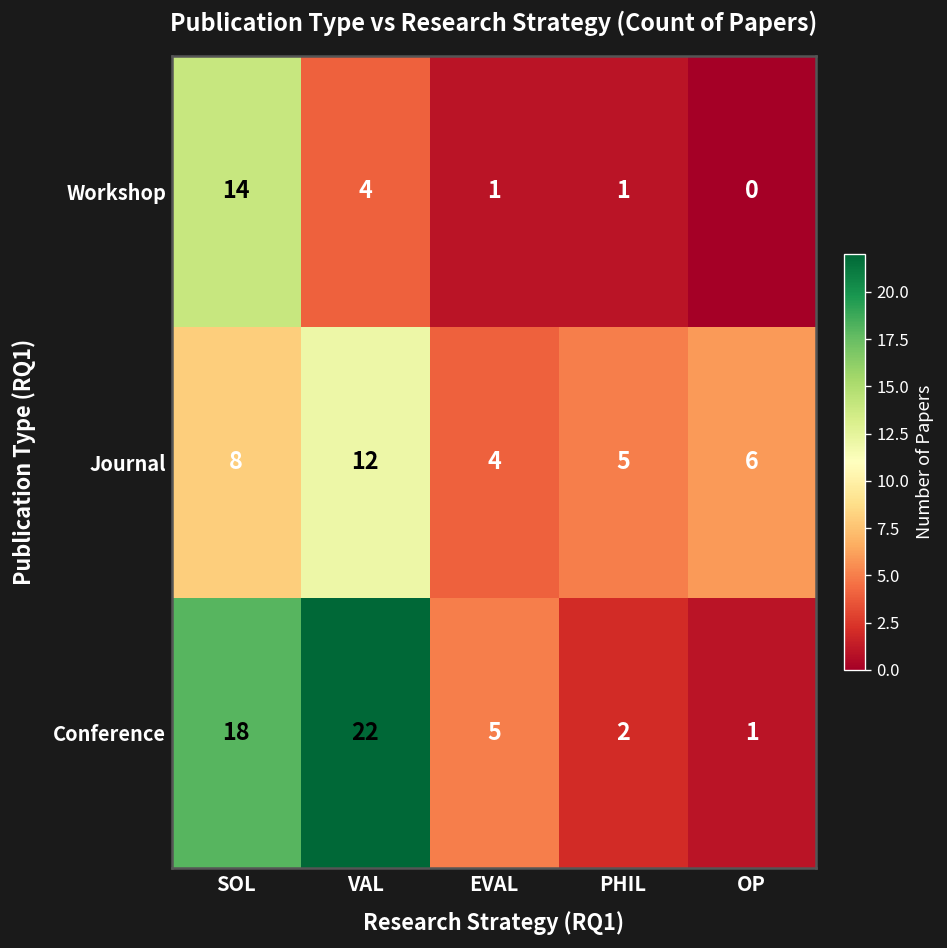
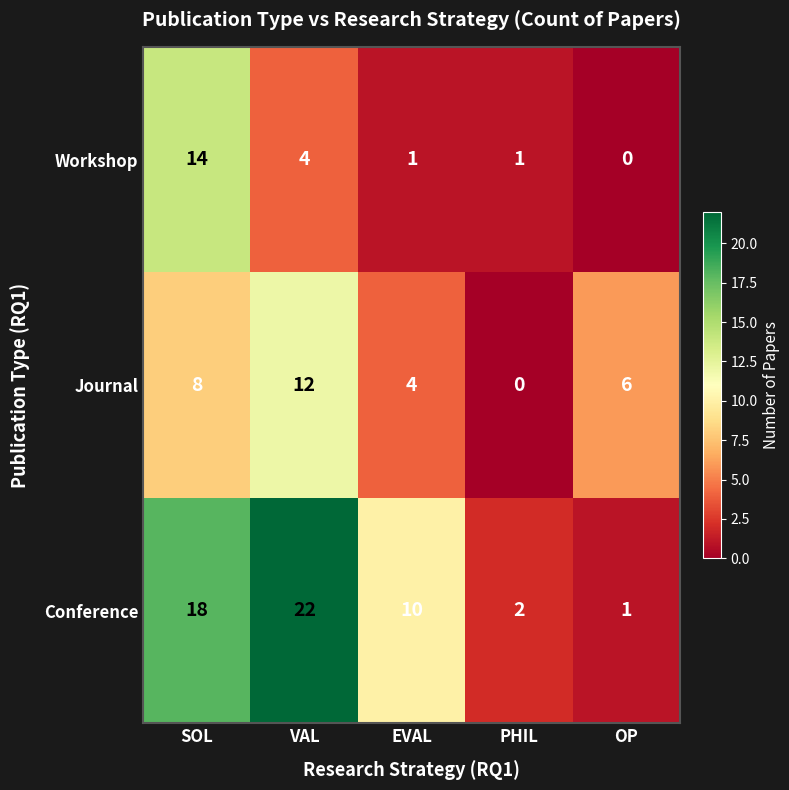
Journal, PHIL: 5 -> 0
Conference, EVAL: 5 -> 10
